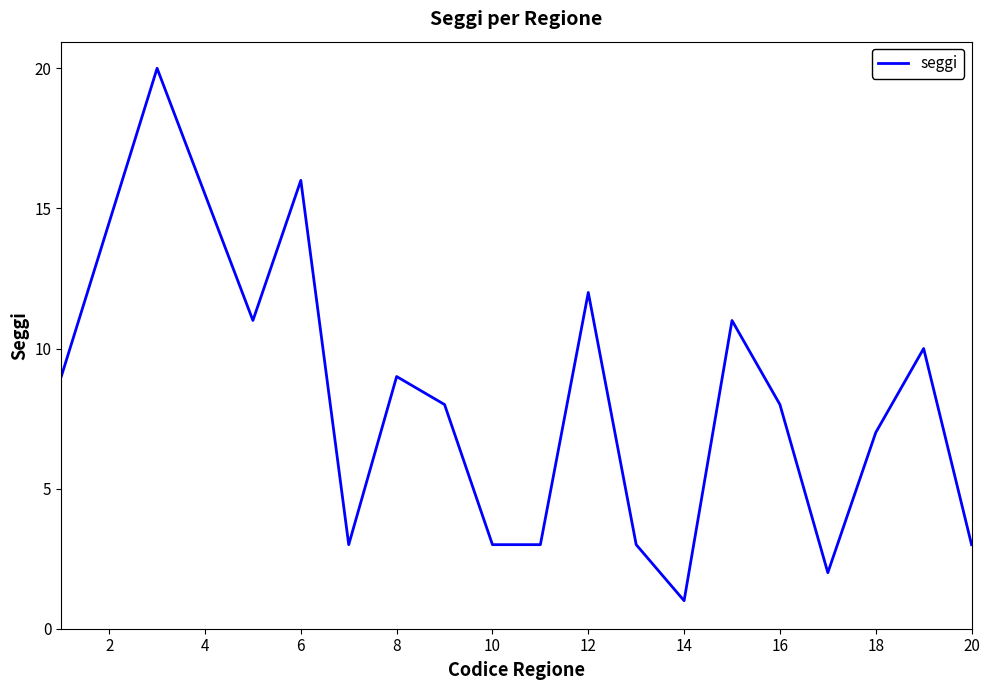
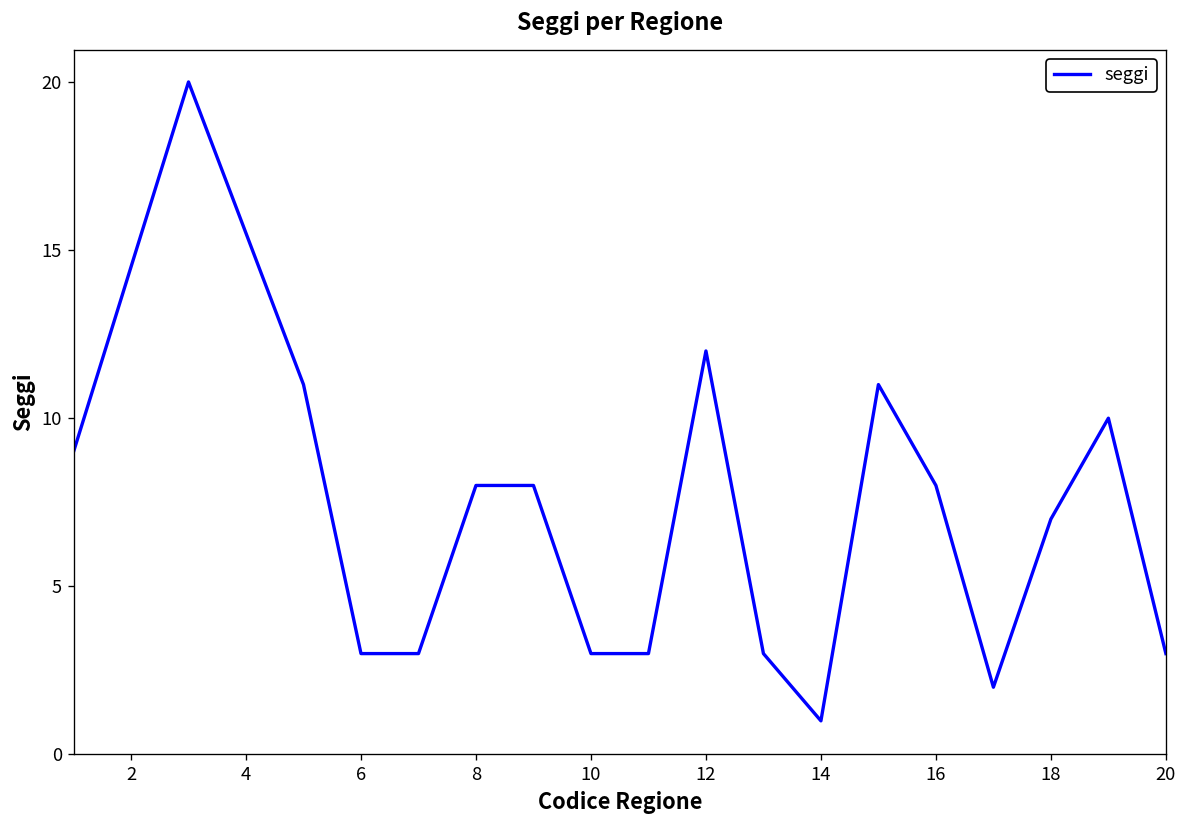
6: 16 -> 3
8: 9 -> 8
